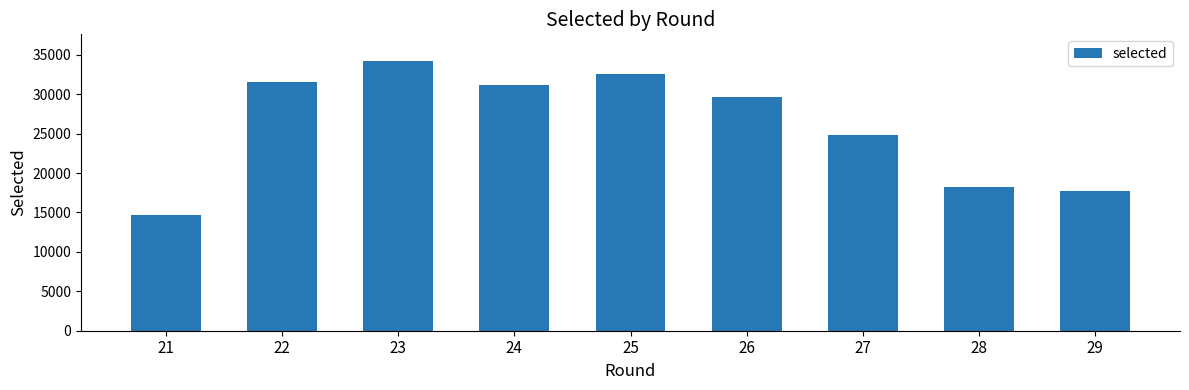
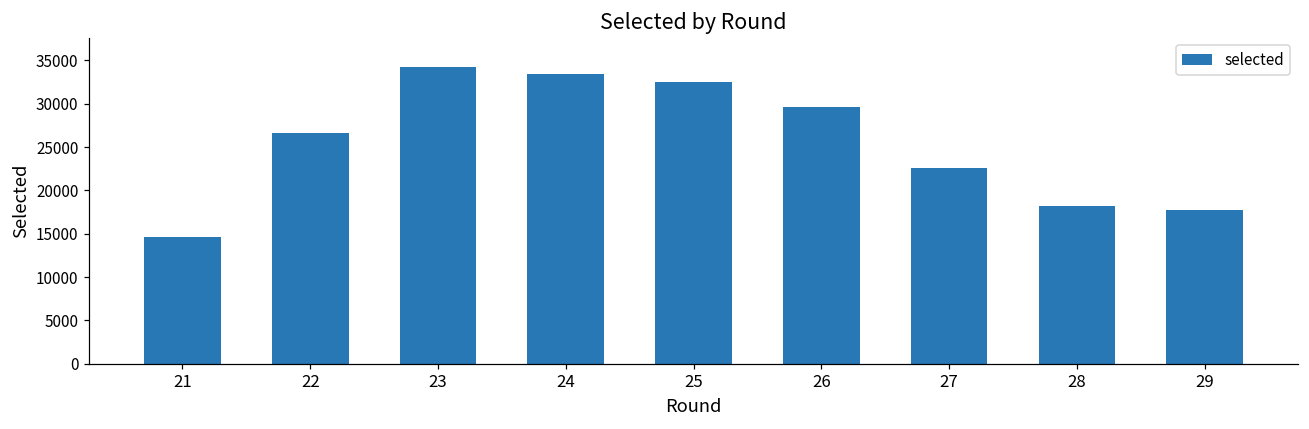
22: 32000 -> 27000
24: 31000 -> 33000
27: 25000 -> 23000
